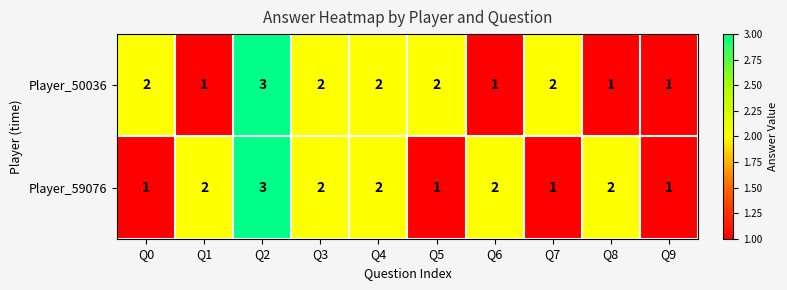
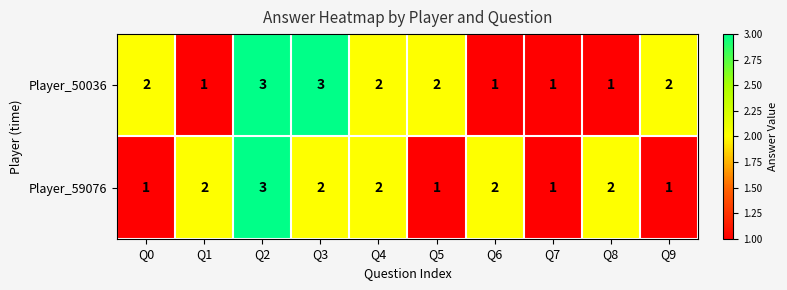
Player_50036, Q3: 2 -> 3
Player_50036, Q7: 2 -> 1
Player_50036, Q9: 1 -> 2
